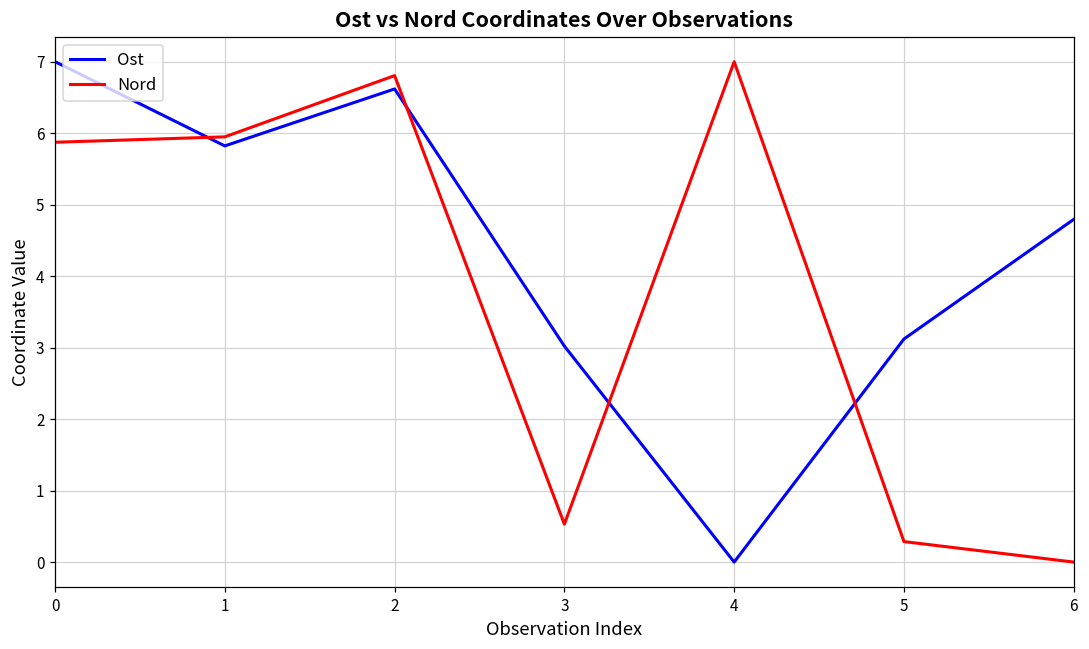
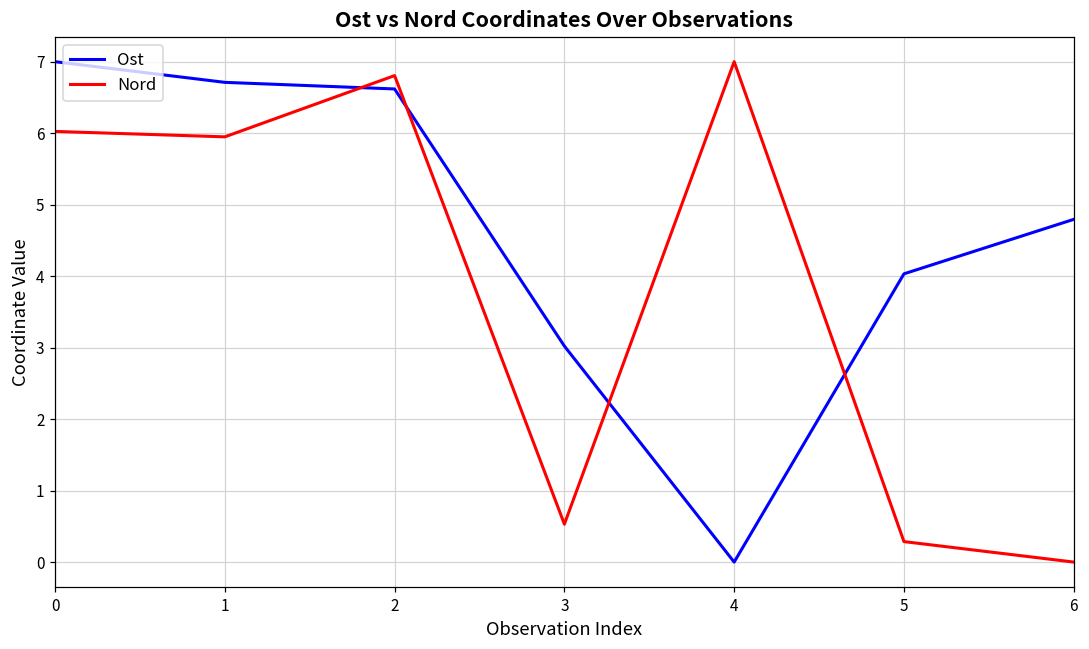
Nord, 0: 5.9 -> 6.0
Ost, 1: 5.8 -> 6.7
Ost, 5: 3.1 -> 4.0
